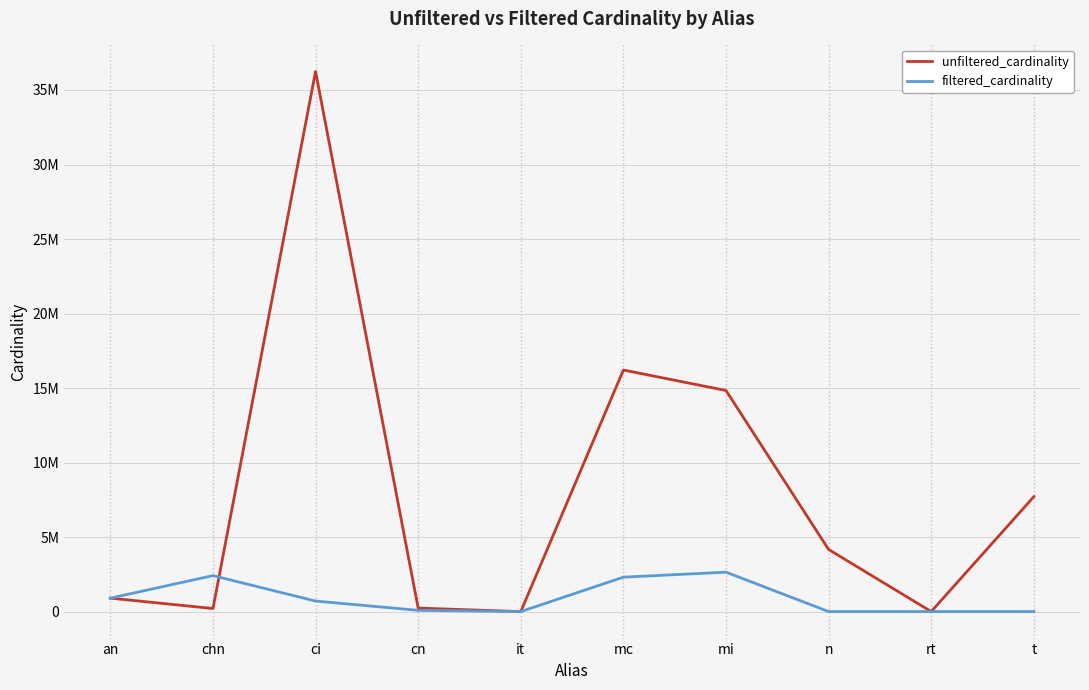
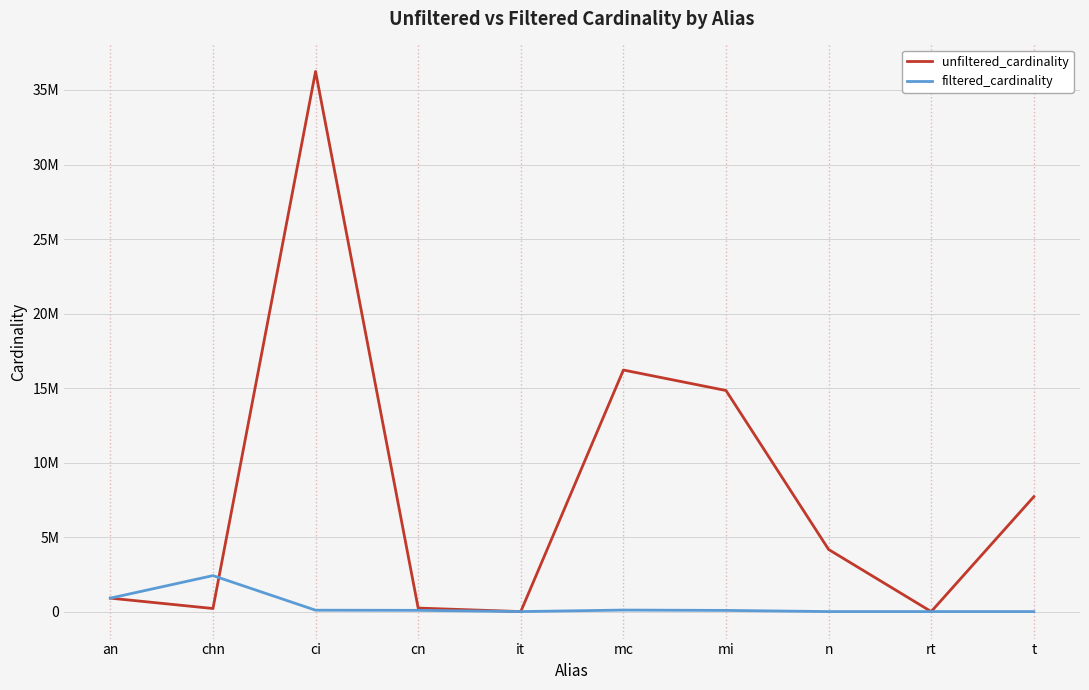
filtered_cardinality, ci: 700000 -> 100000
filtered_cardinality, mc: 2300000 -> 100000
filtered_cardinality, mi: 2600000 -> 100000
